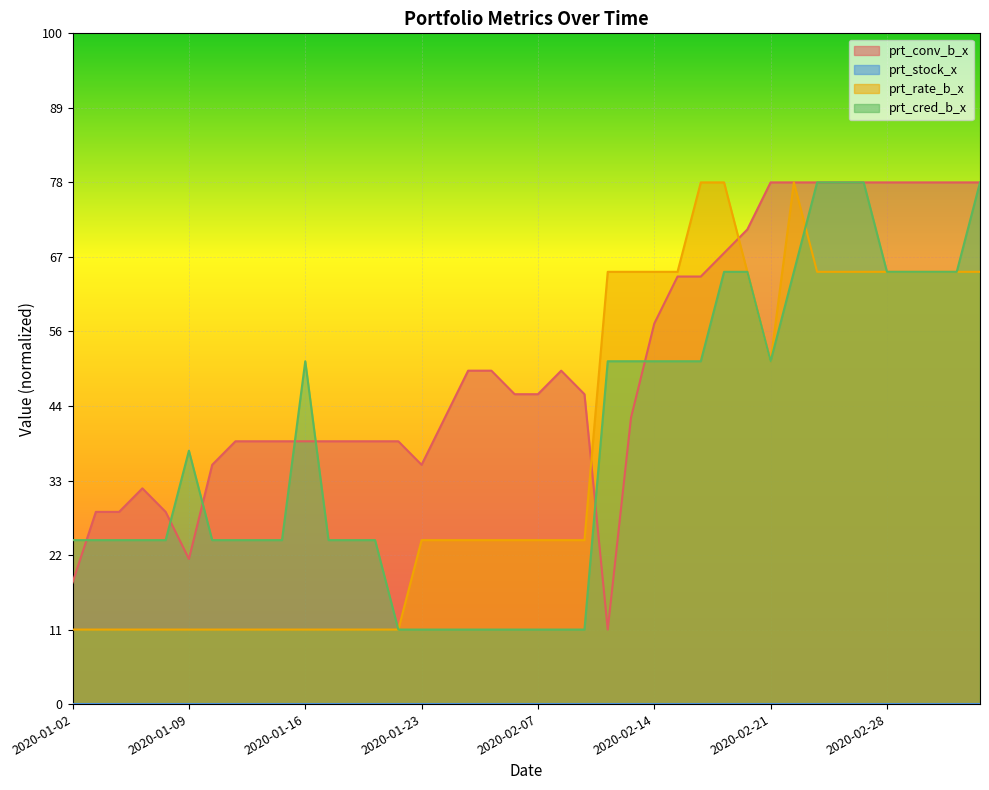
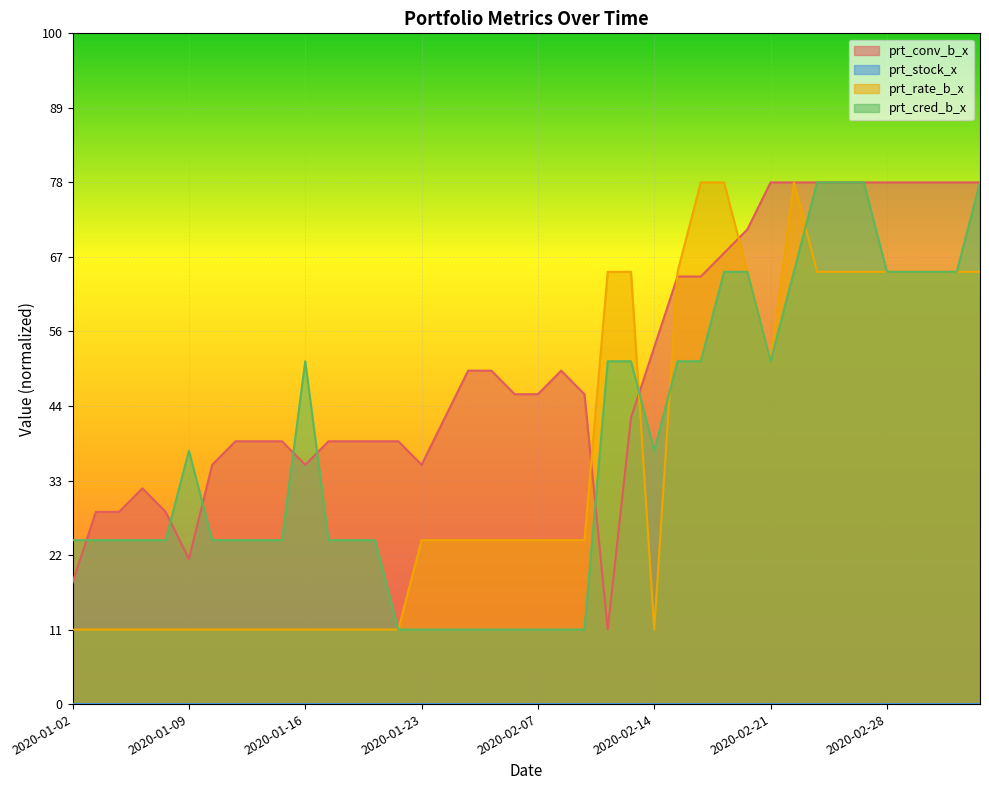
prt_conv_b_x, 2020-01-16: 39 -> 36
prt_conv_b_x, 2020-02-14: 57 -> 53
prt_rate_b_x, 2020-02-14: 64 -> 11
prt_cred_b_x, 2020-02-14: 51 -> 38
